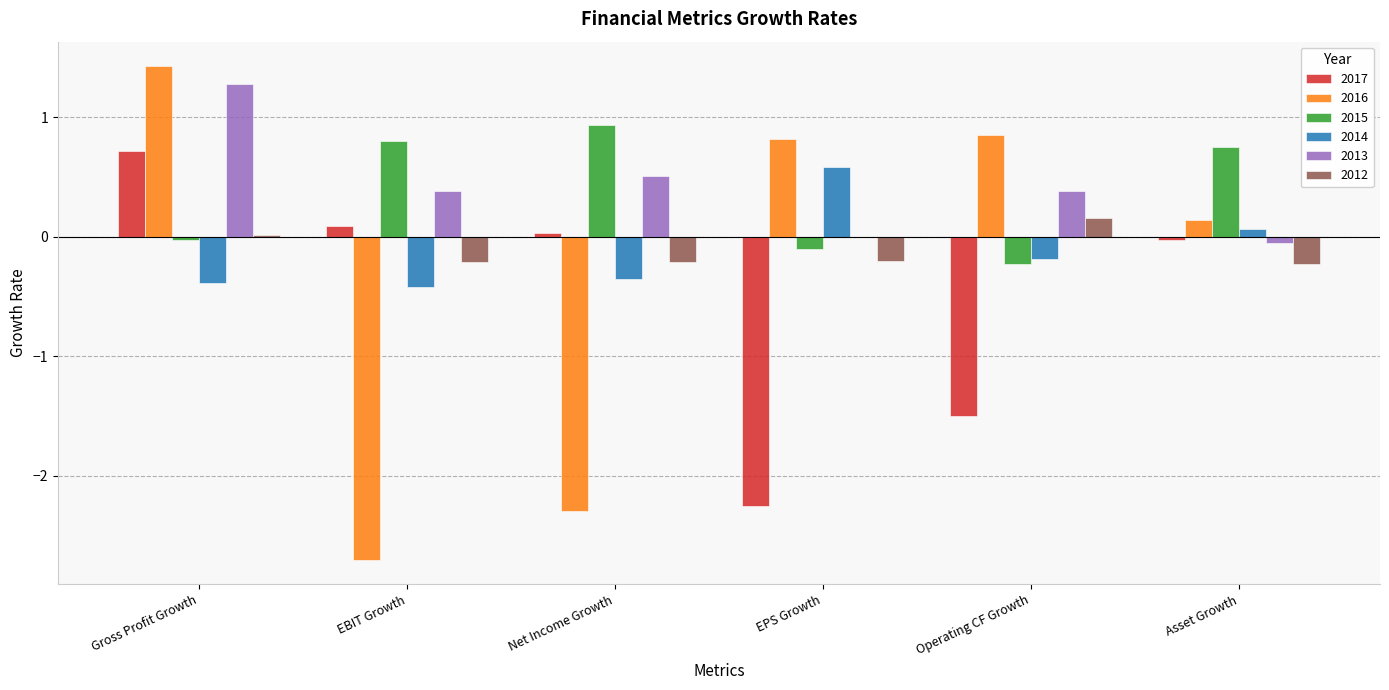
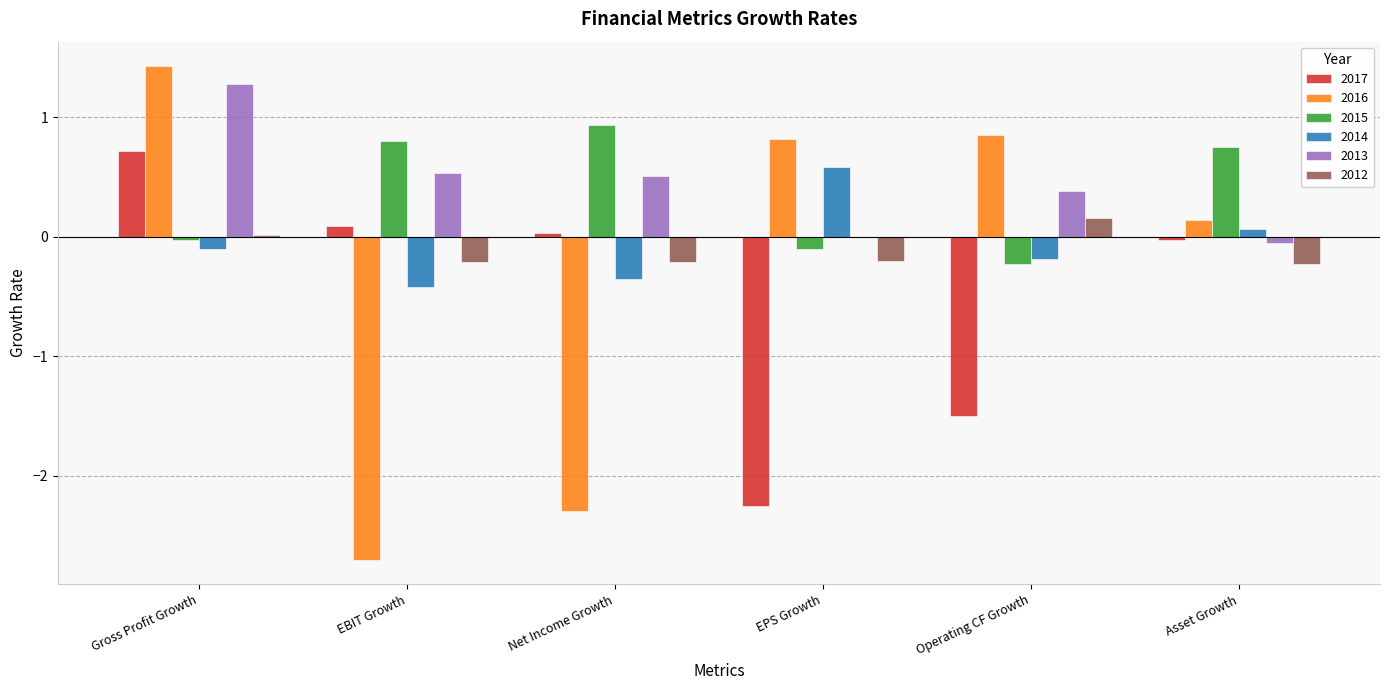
2014, Gross Profit Growth: -0.39 -> -0.10
2013, EBIT Growth: 0.38 -> 0.53
